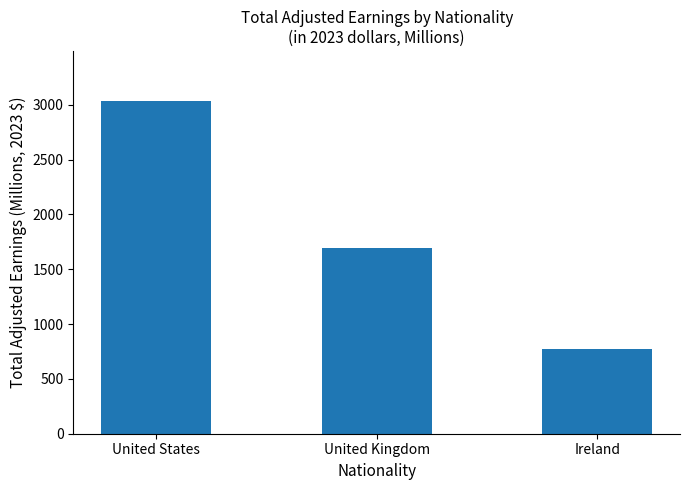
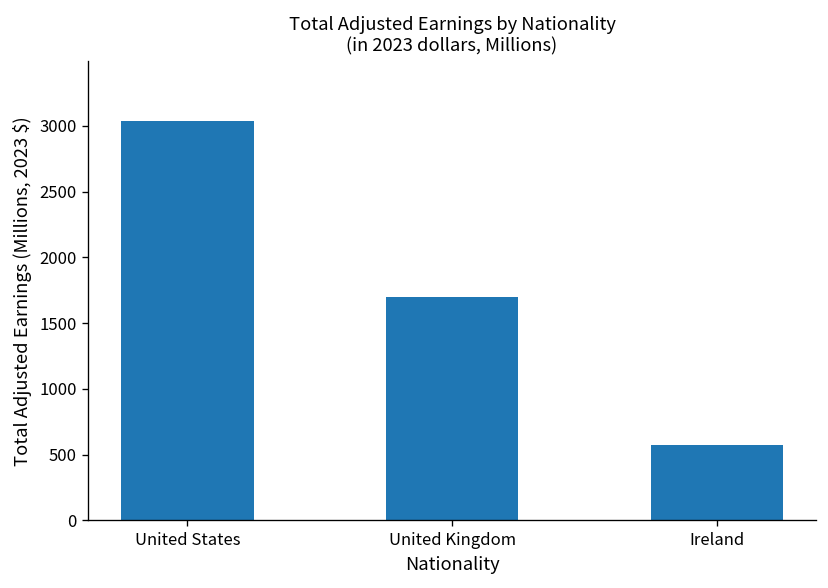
Ireland: 780 -> 570
